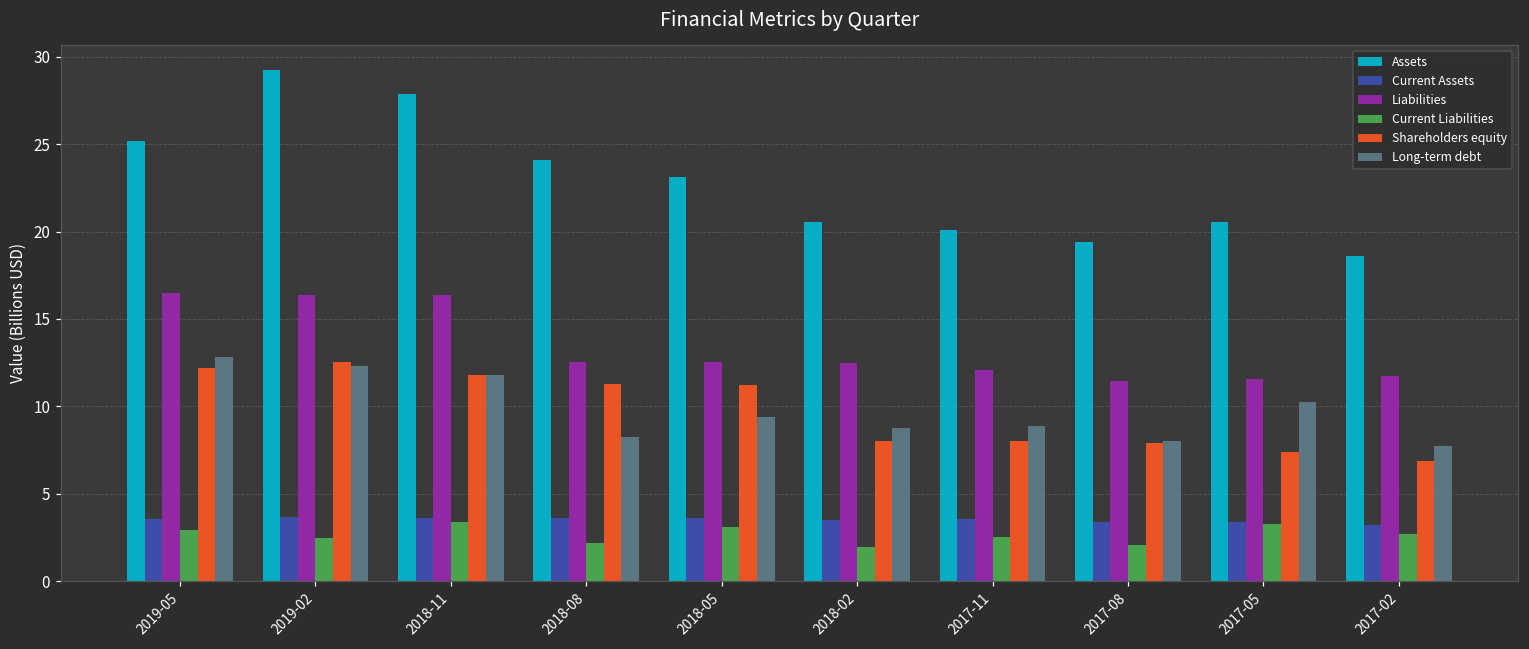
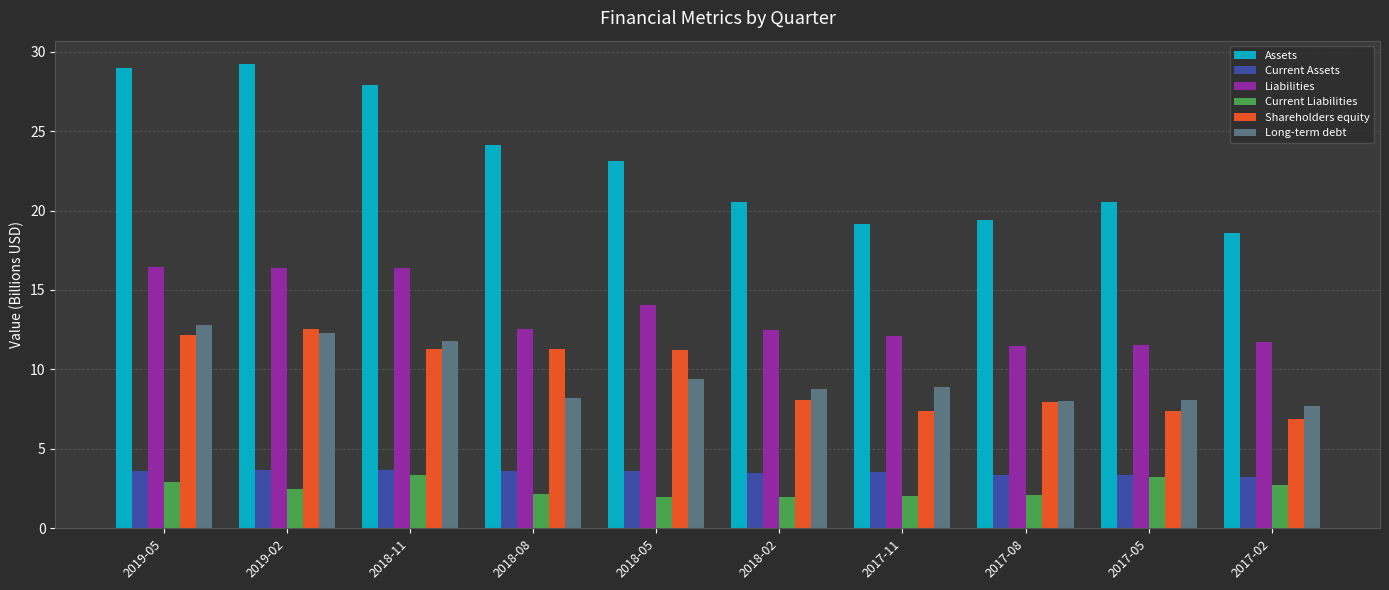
Assets, 2019-05: 25.2 -> 29.0
Shareholders equity, 2018-11: 11.8 -> 11.3
Liabilities, 2018-05: 12.5 -> 14.1
Current Liabilities, 2018-05: 3.1 -> 2.0
Assets, 2017-11: 20.1 -> 19.1
Current Liabilities, 2017-11: 2.5 -> 2.0
Shareholders equity, 2017-11: 8.0 -> 7.4
Long-term debt, 2017-05: 10.3 -> 8.1
